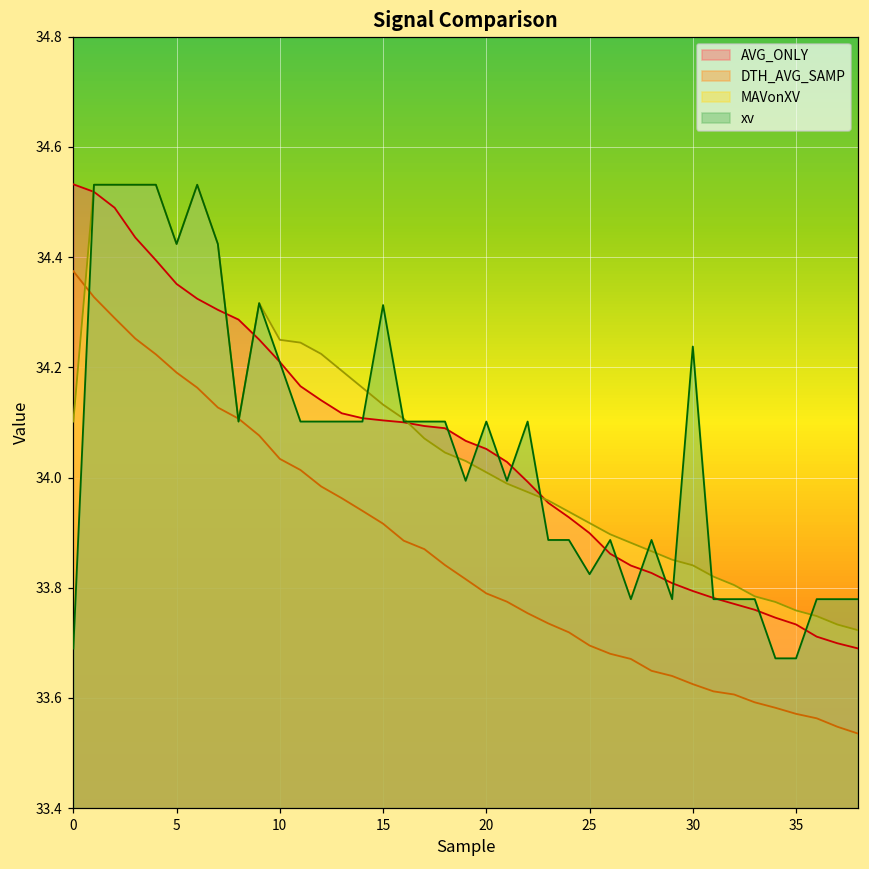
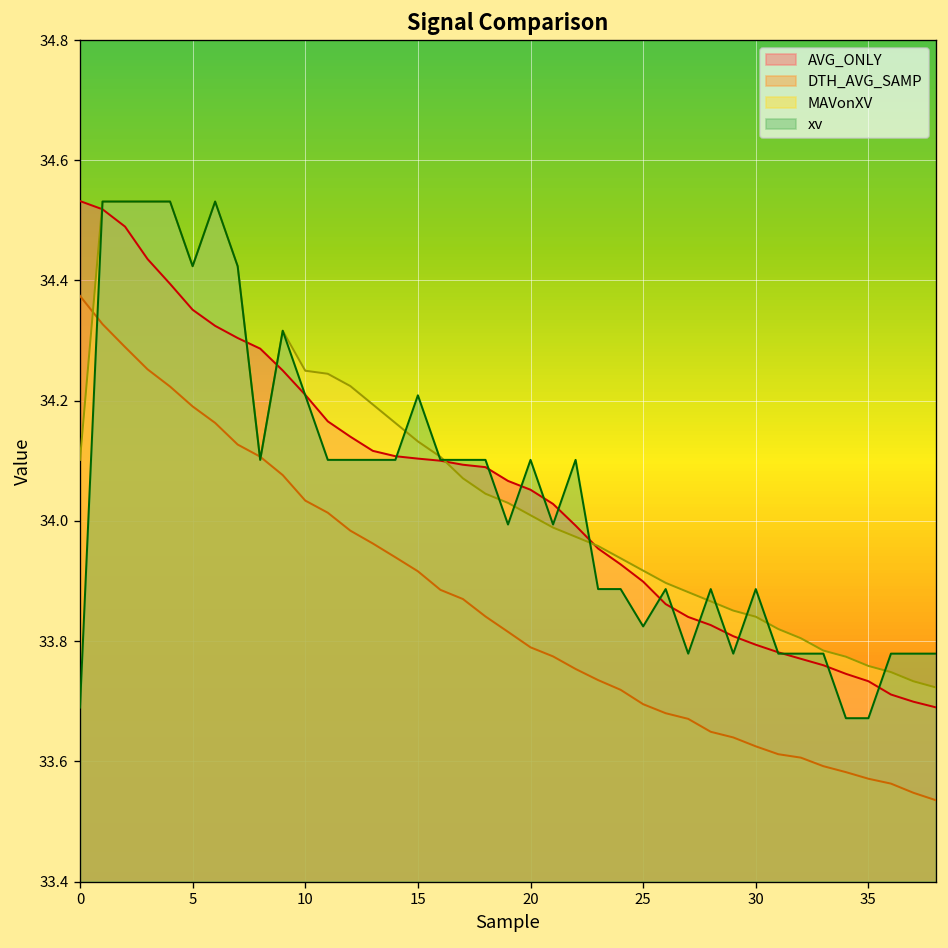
xv, 15: 34.31 -> 34.21
xv, 30: 34.24 -> 33.89
